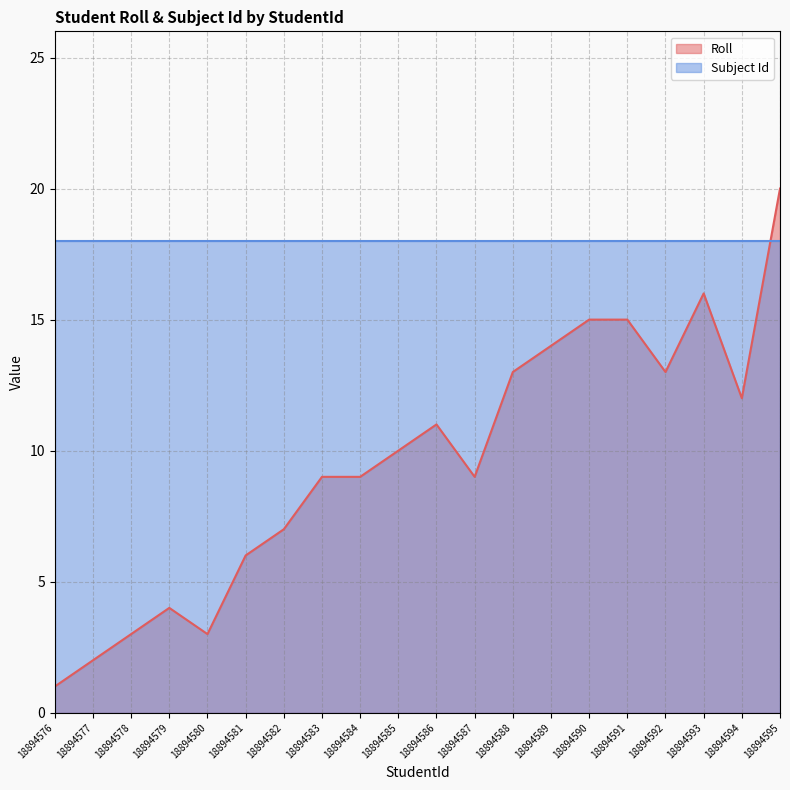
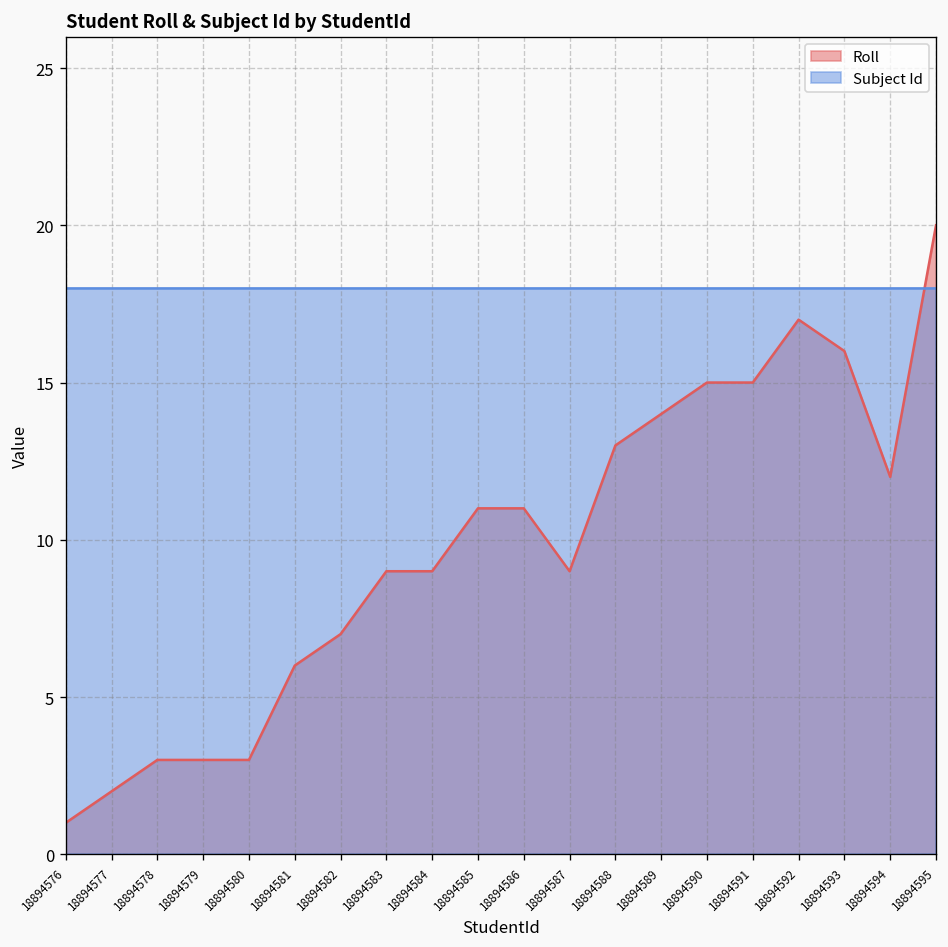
Roll, 18894579: 4 -> 3
Roll, 18894585: 10 -> 11
Roll, 18894592: 13 -> 17
